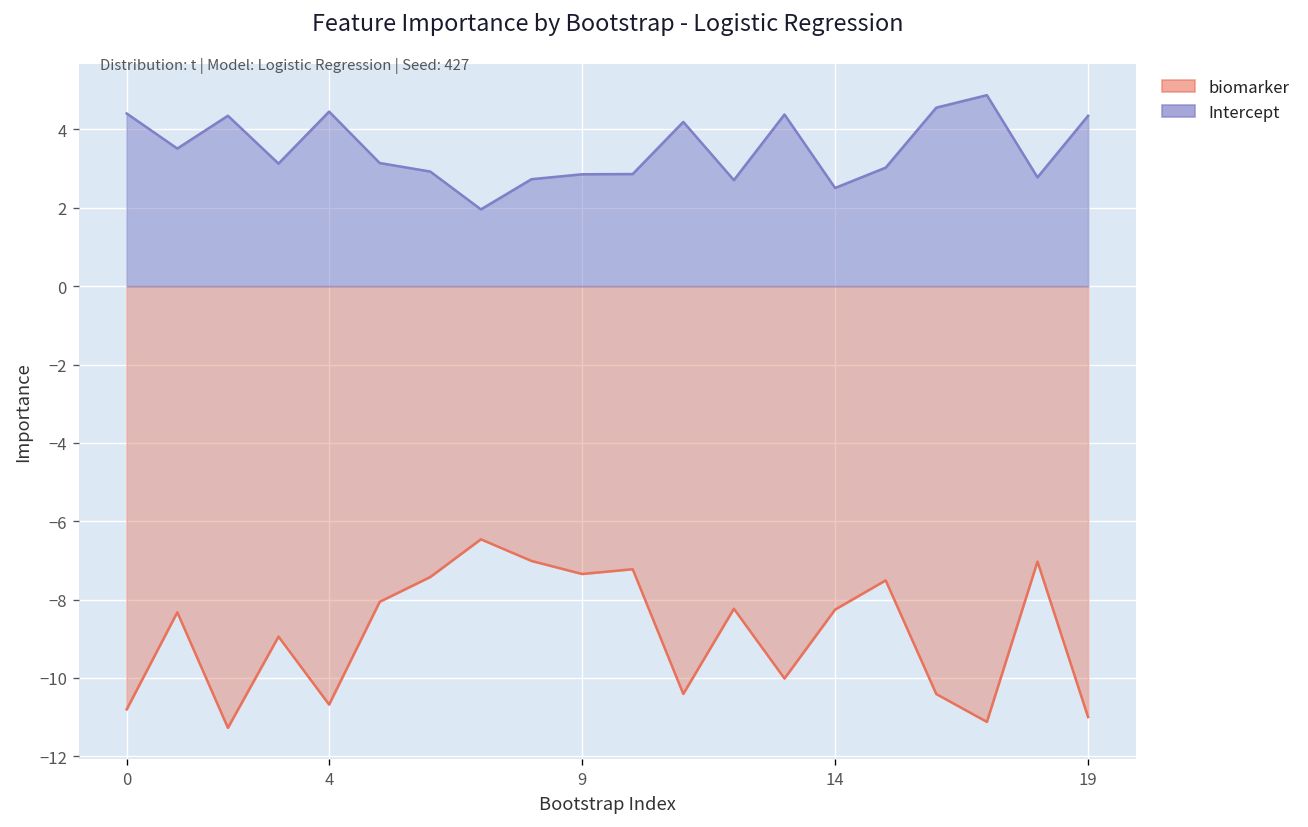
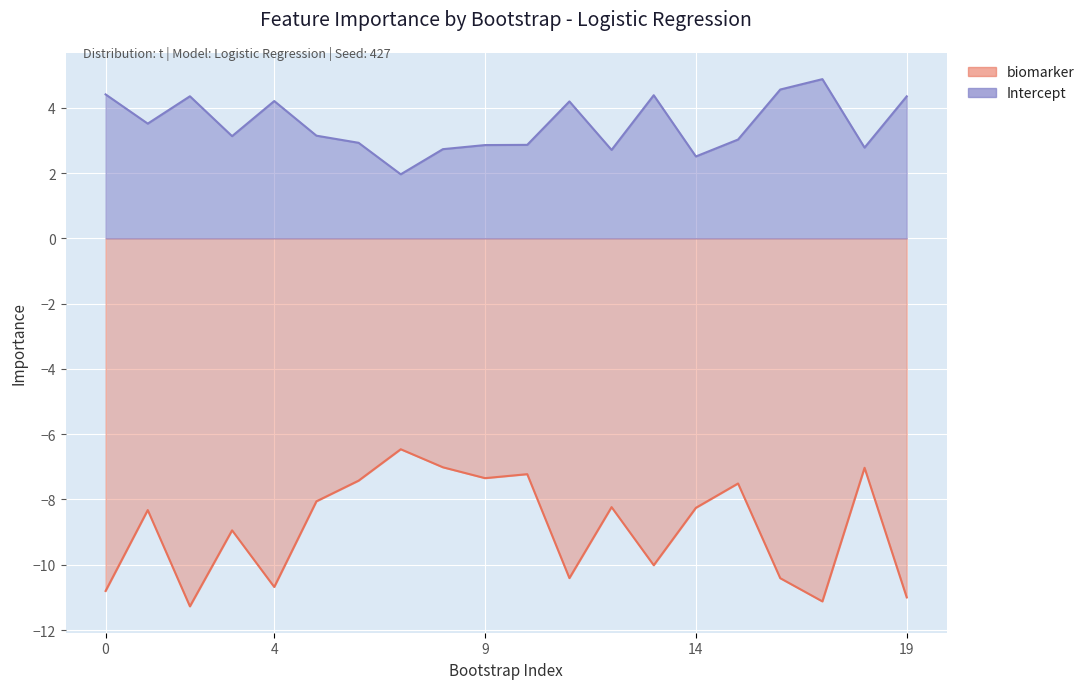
Intercept, 4: 4.5 -> 4.2
